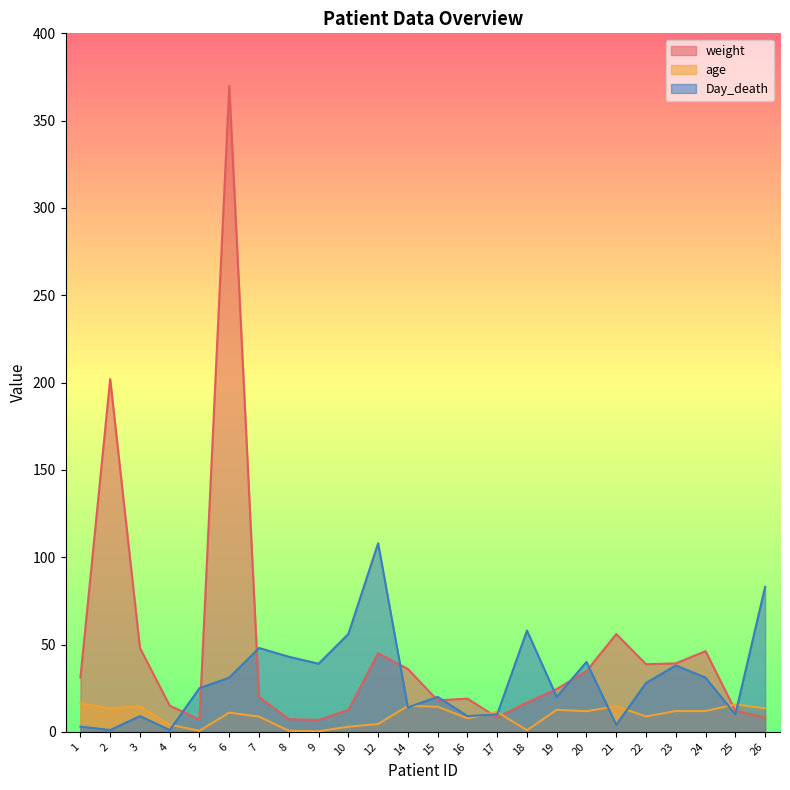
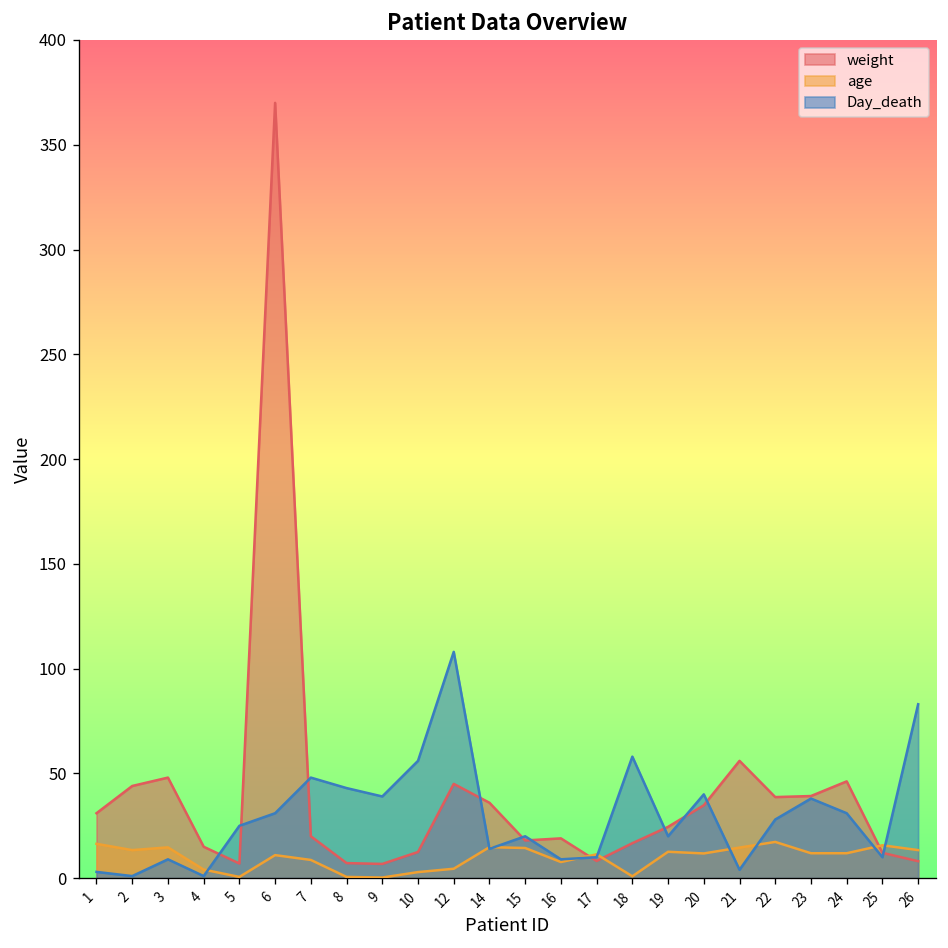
weight, 2: 202 -> 44
age, 22: 9 -> 17
